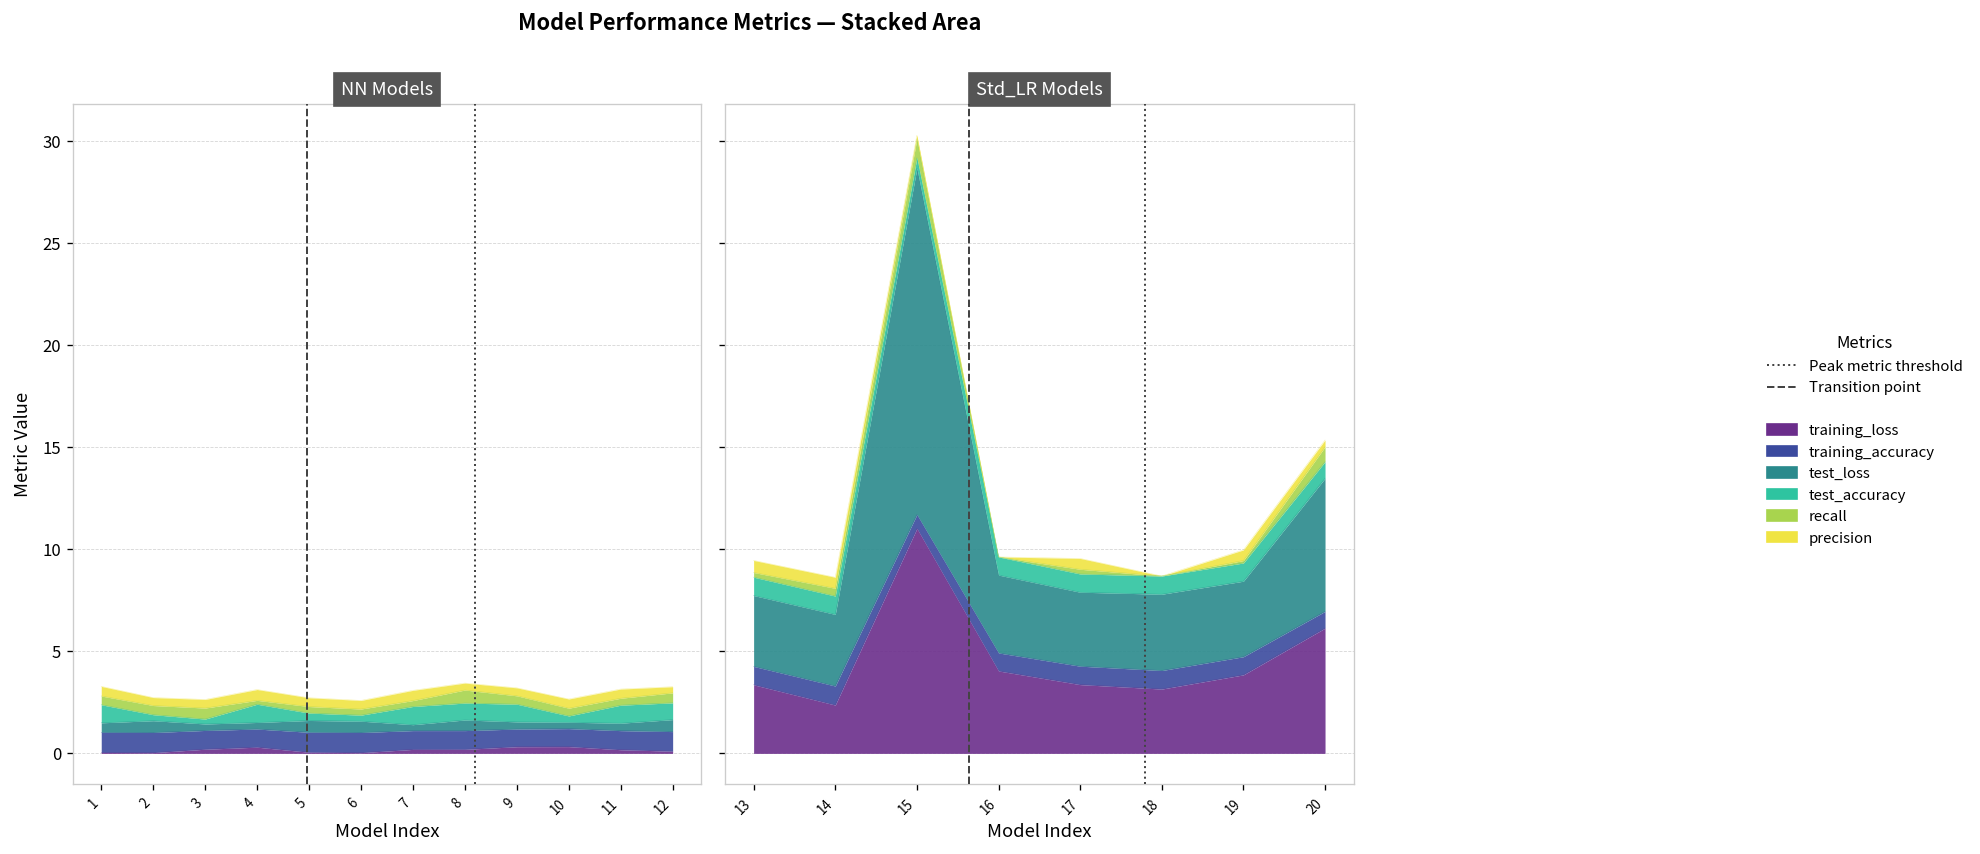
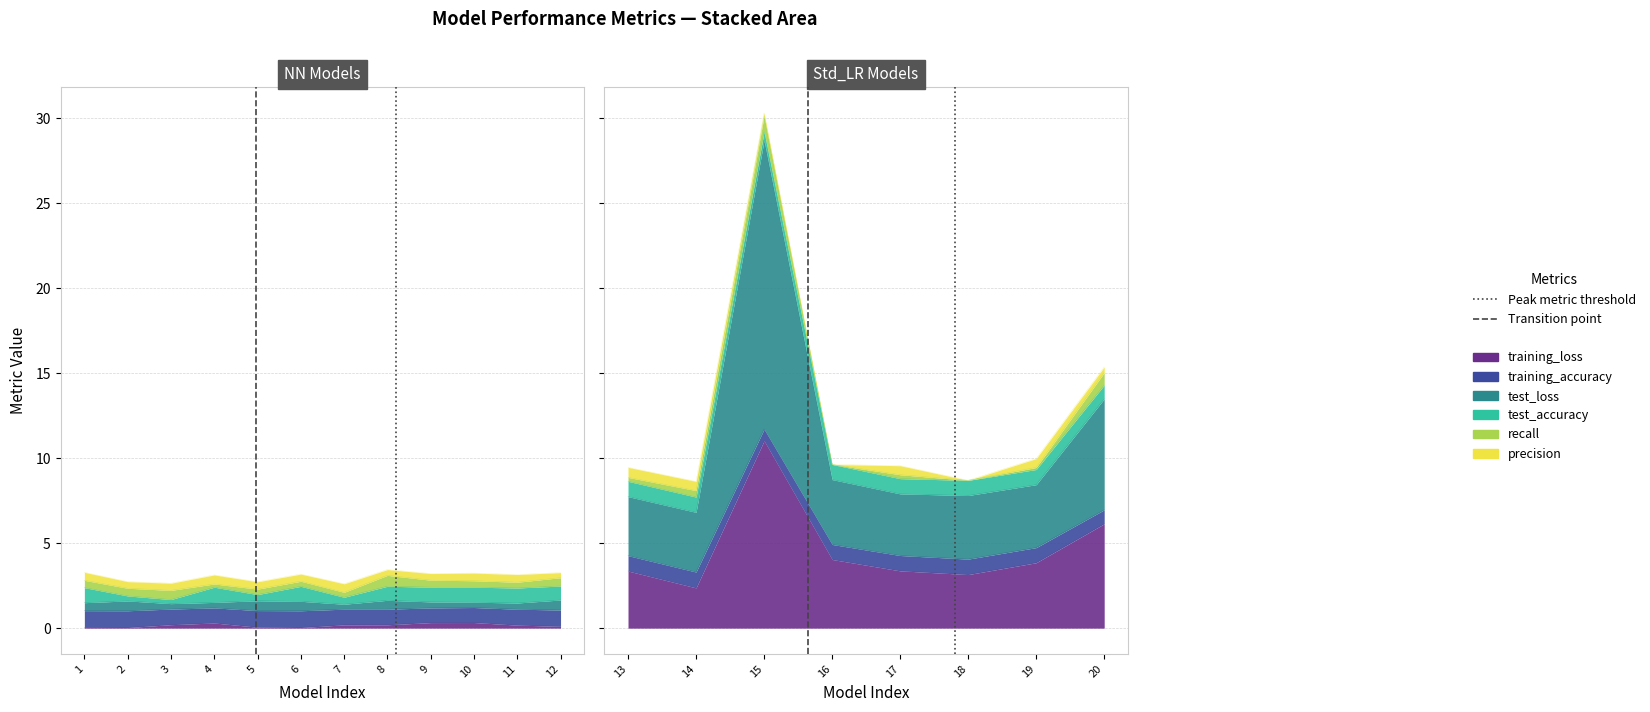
NN Models, test_accuracy, 6: 0.3 -> 0.9
NN Models, test_accuracy, 7: 0.9 -> 0.4
NN Models, test_accuracy, 10: 0.3 -> 0.9
